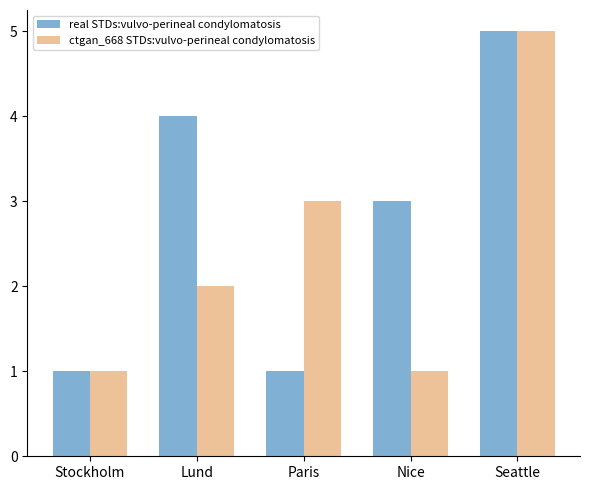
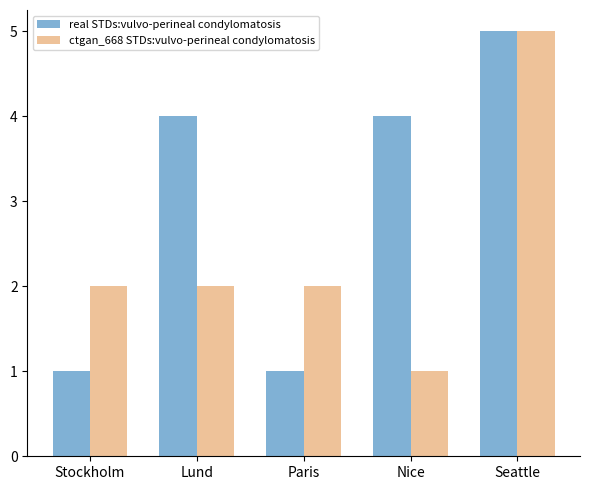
ctgan_668 STDs:vulvo-perineal condylomatosis, Stockholm: 1 -> 2
ctgan_668 STDs:vulvo-perineal condylomatosis, Paris: 3 -> 2
real STDs:vulvo-perineal condylomatosis, Nice: 3 -> 4
